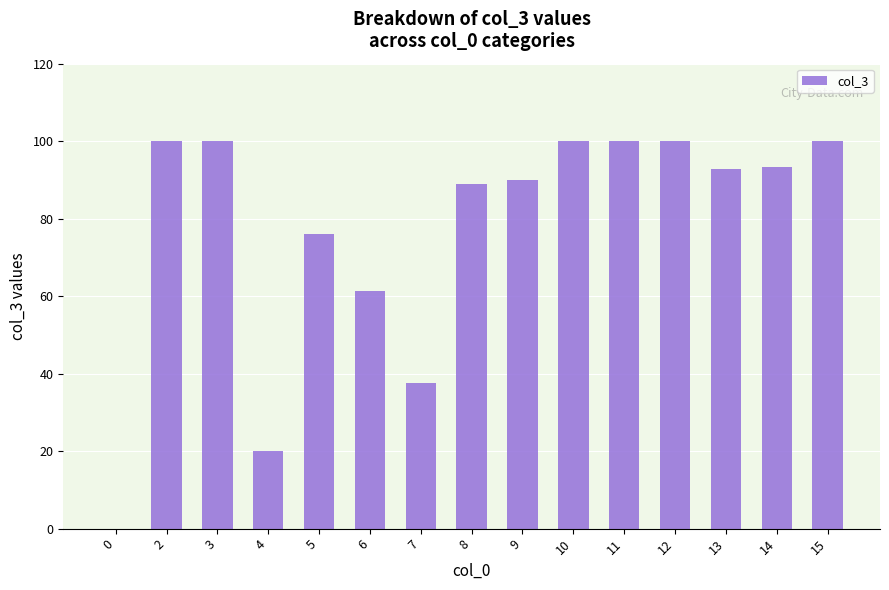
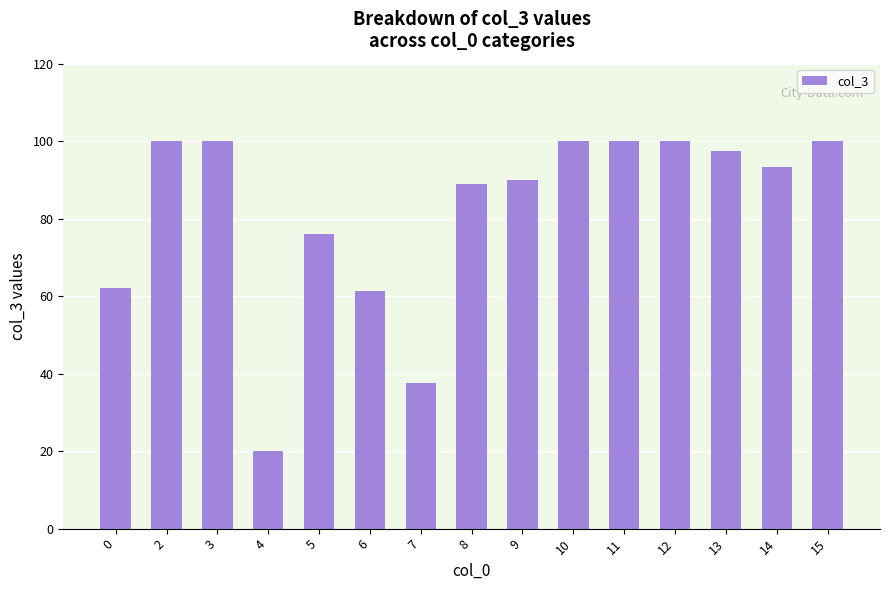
0: 0 -> 62
13: 93 -> 97
